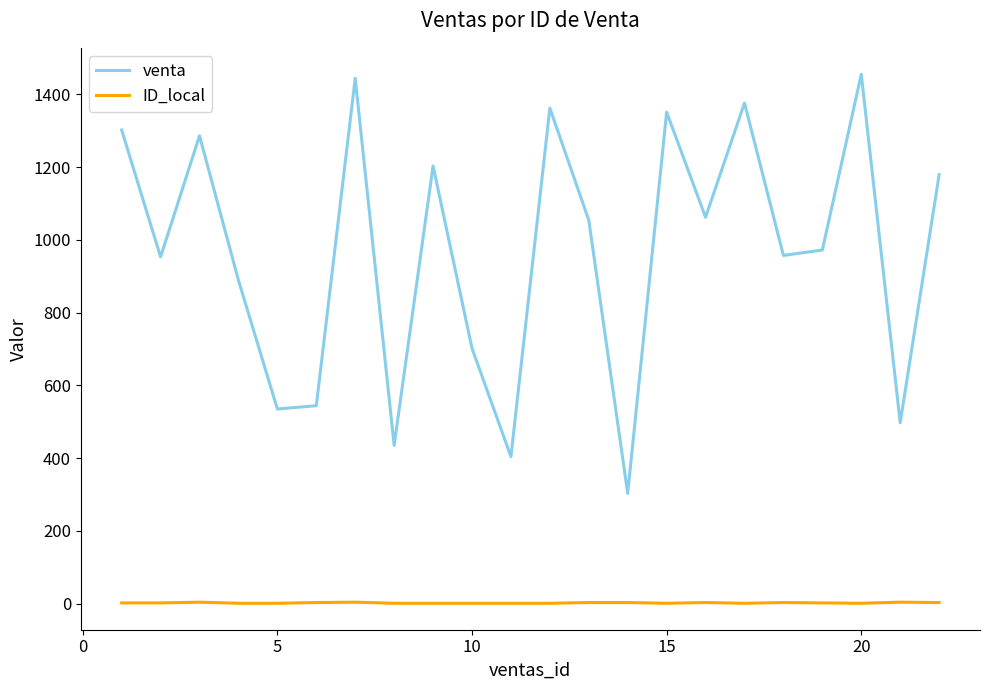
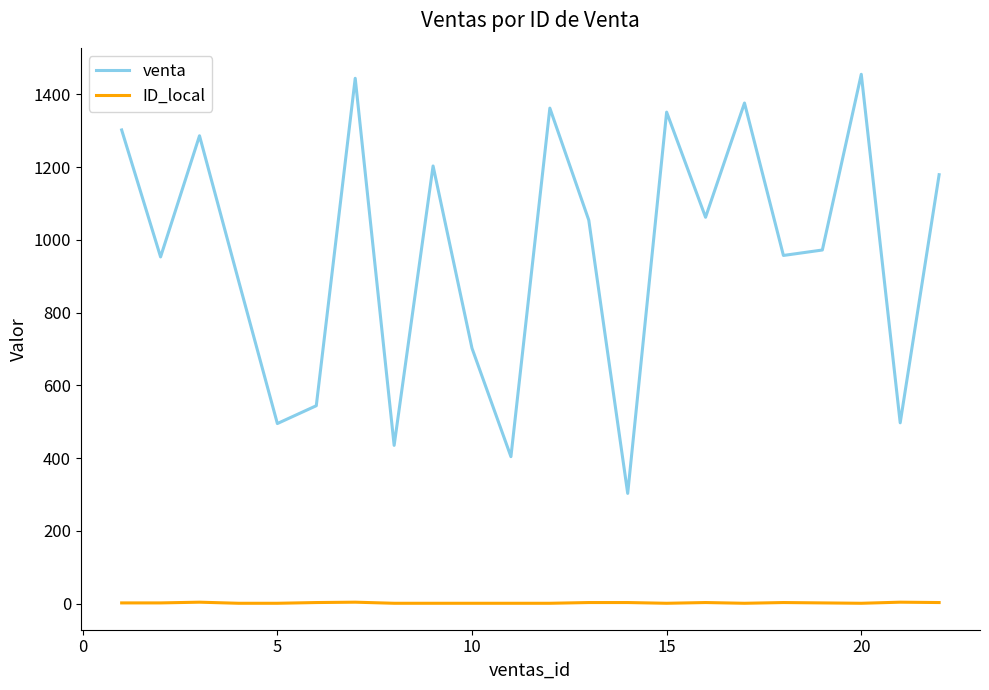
venta, 5: 540 -> 500
